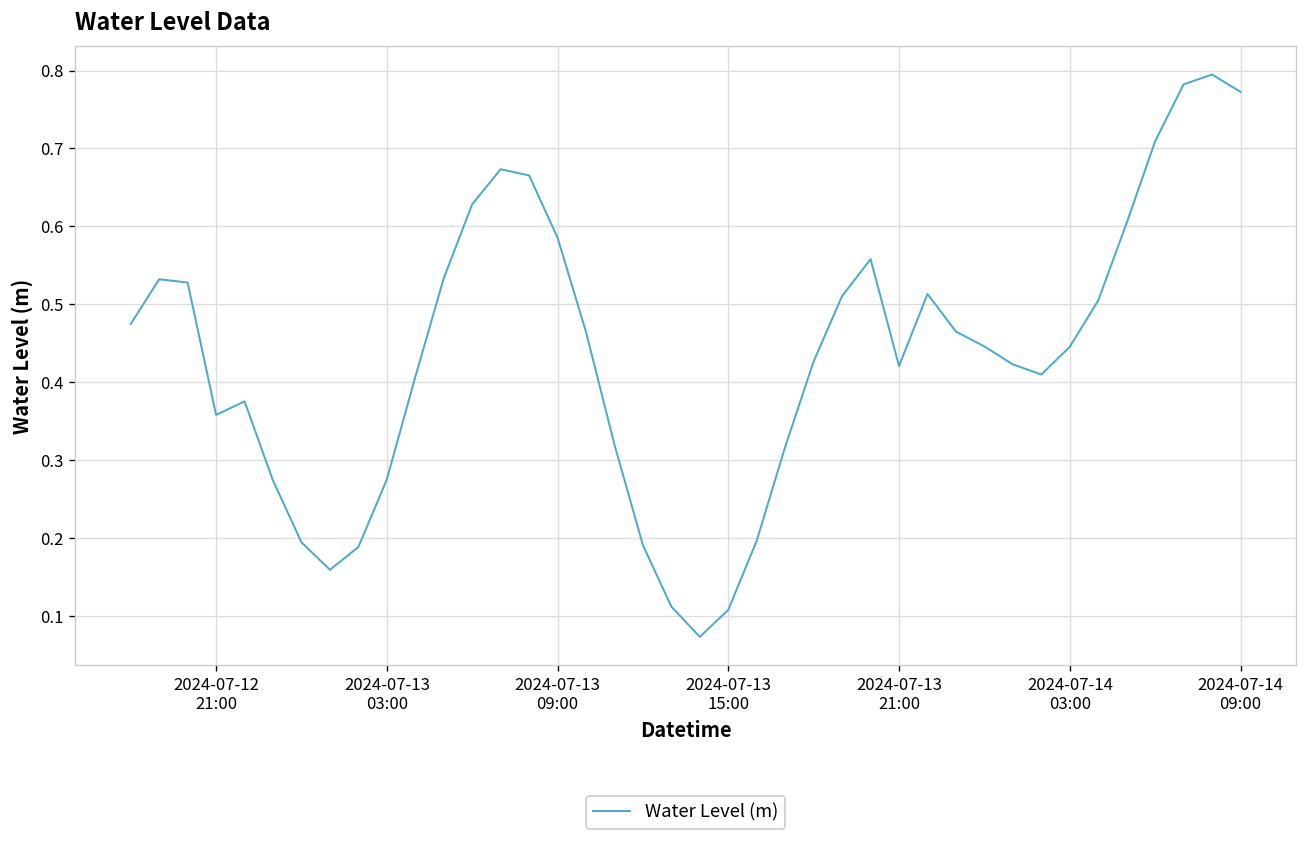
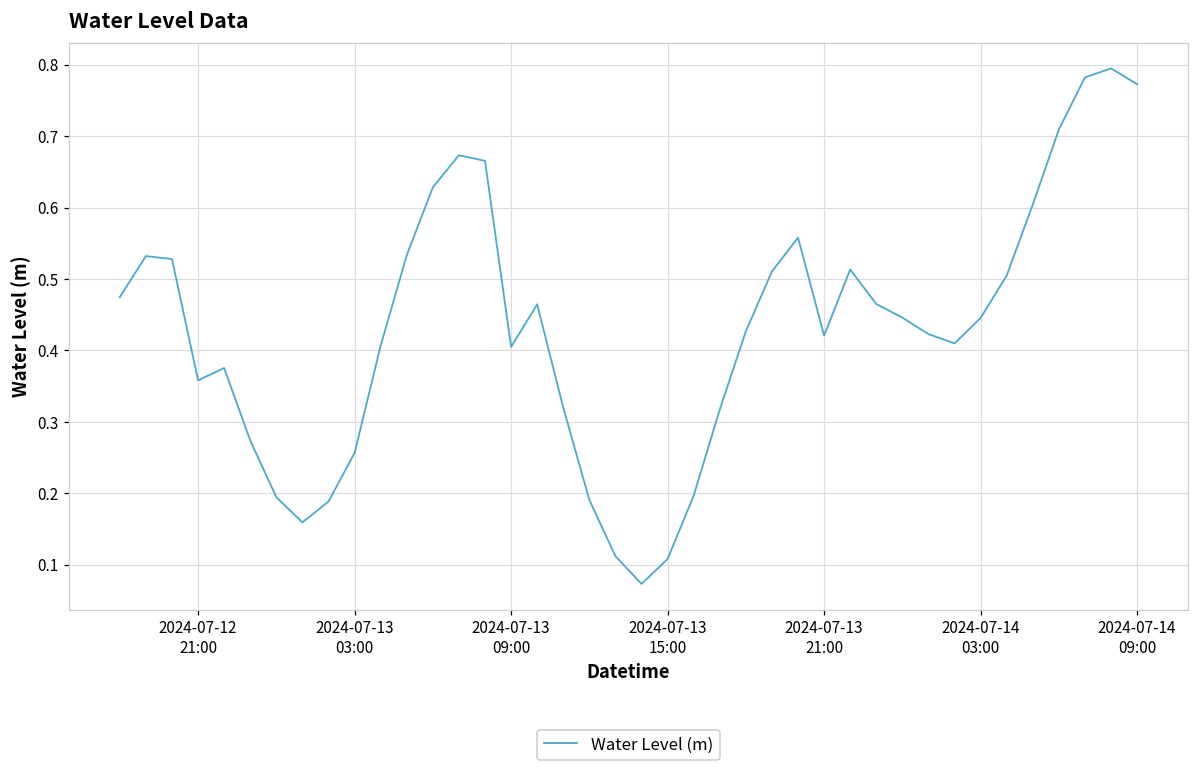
2024-07-13 03:00: 0.28 -> 0.26
2024-07-13 09:00: 0.59 -> 0.40
